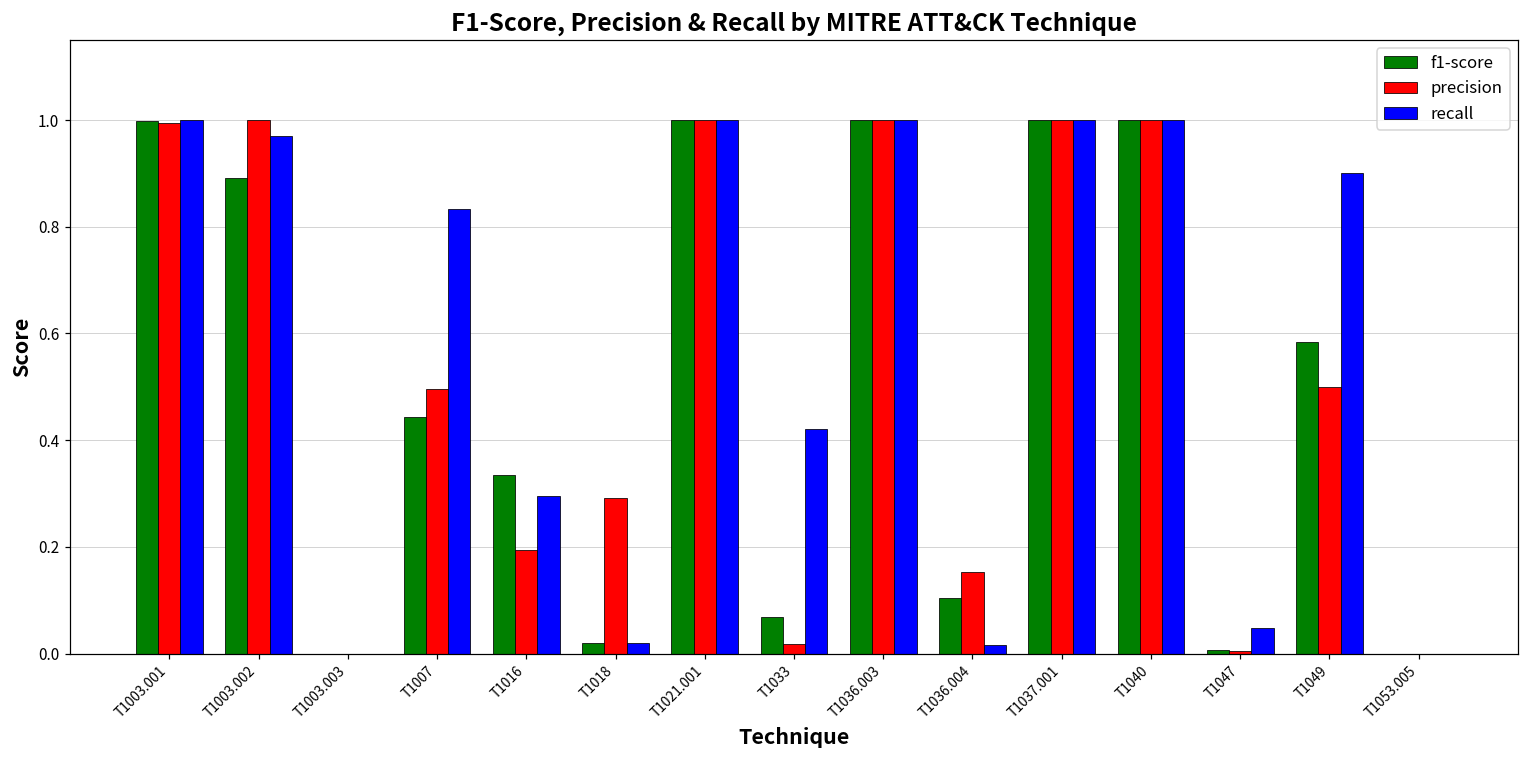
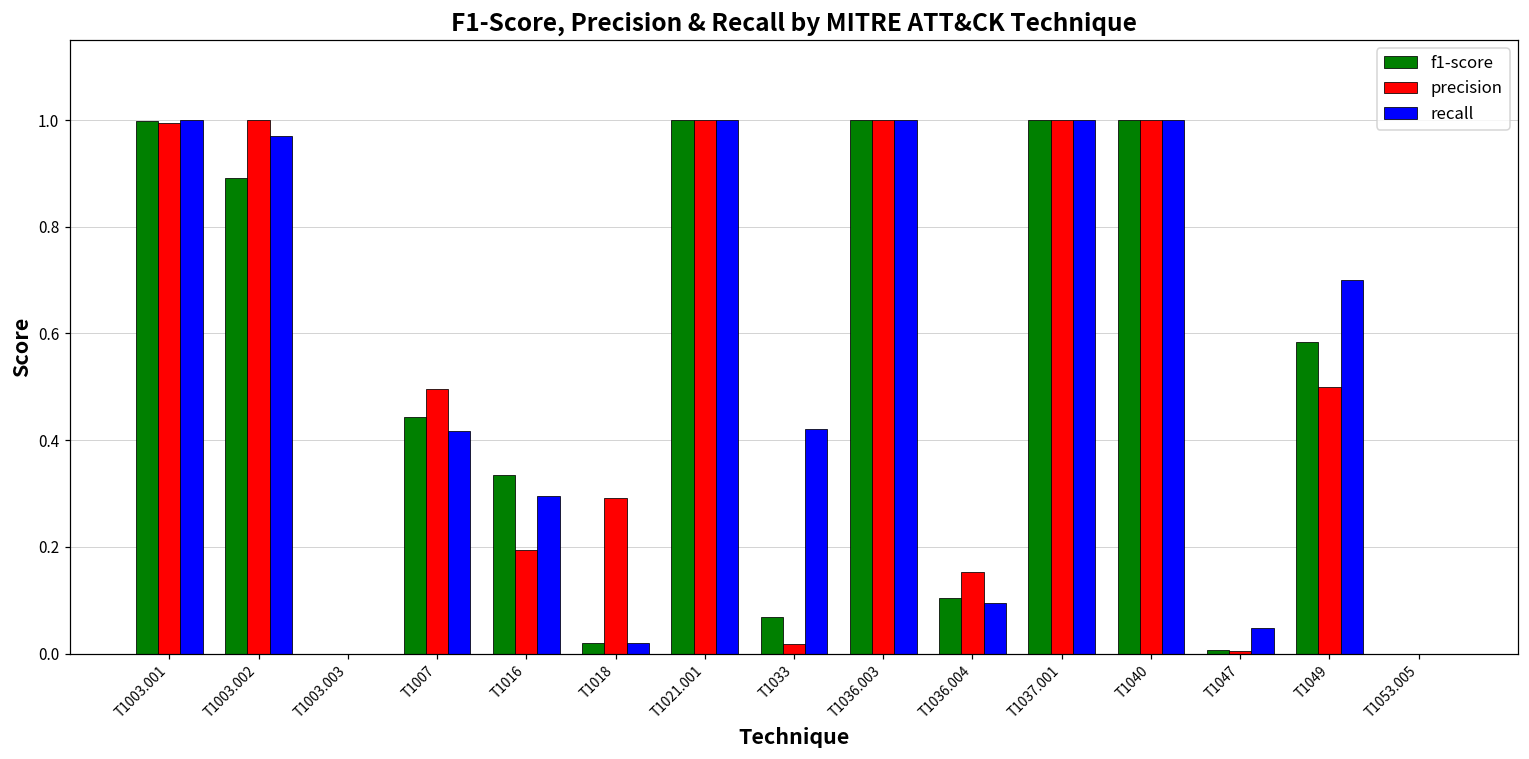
recall, T1007: 0.83 -> 0.42
recall, T1036.004: 0.02 -> 0.10
recall, T1049: 0.9 -> 0.7
